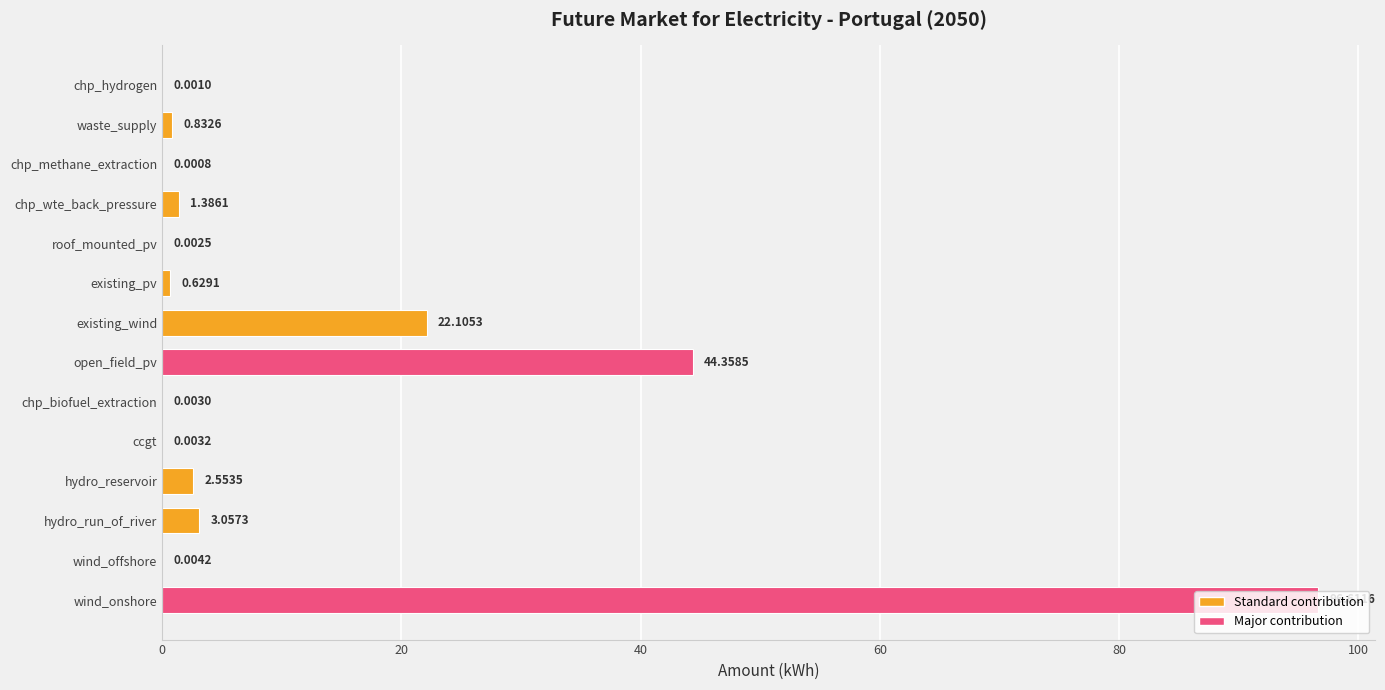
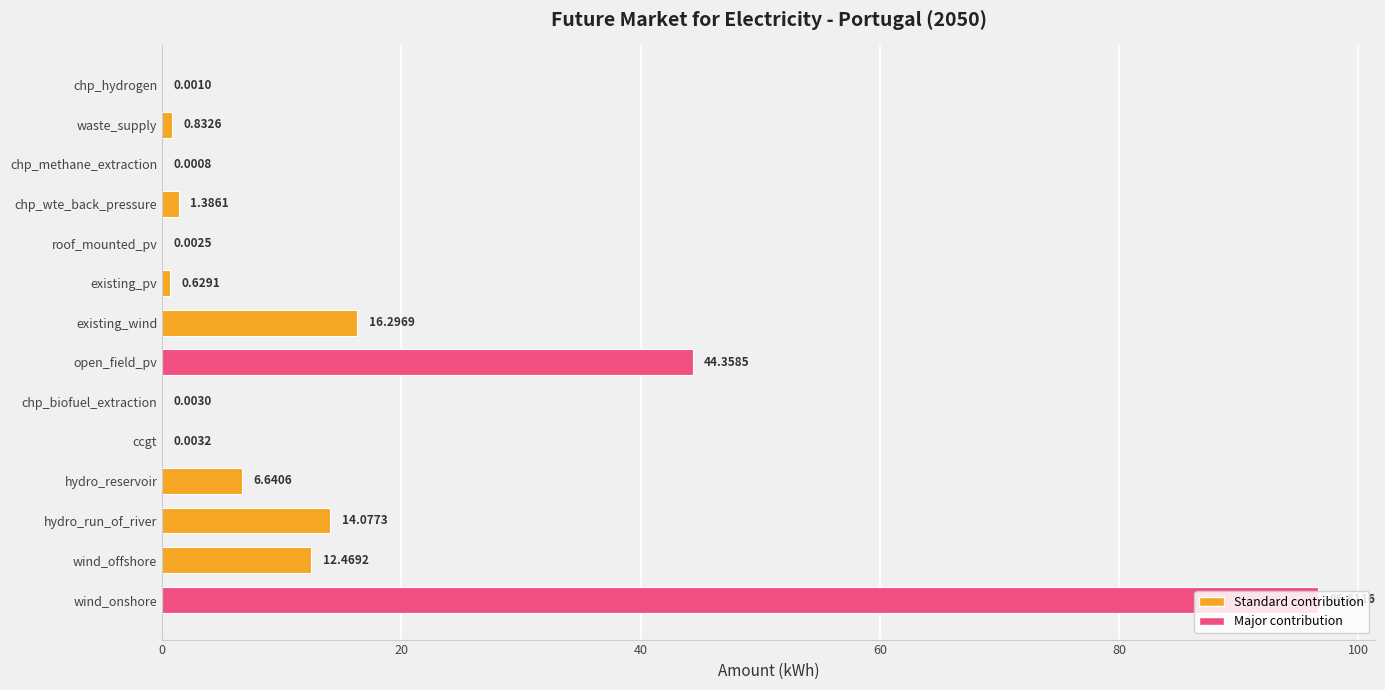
existing_wind: 22.1053 -> 16.2969
hydro_reservoir: 2.5535 -> 6.6406
hydro_run_of_river: 3.0573 -> 14.0773
wind_offshore: 0.0042 -> 12.4692
